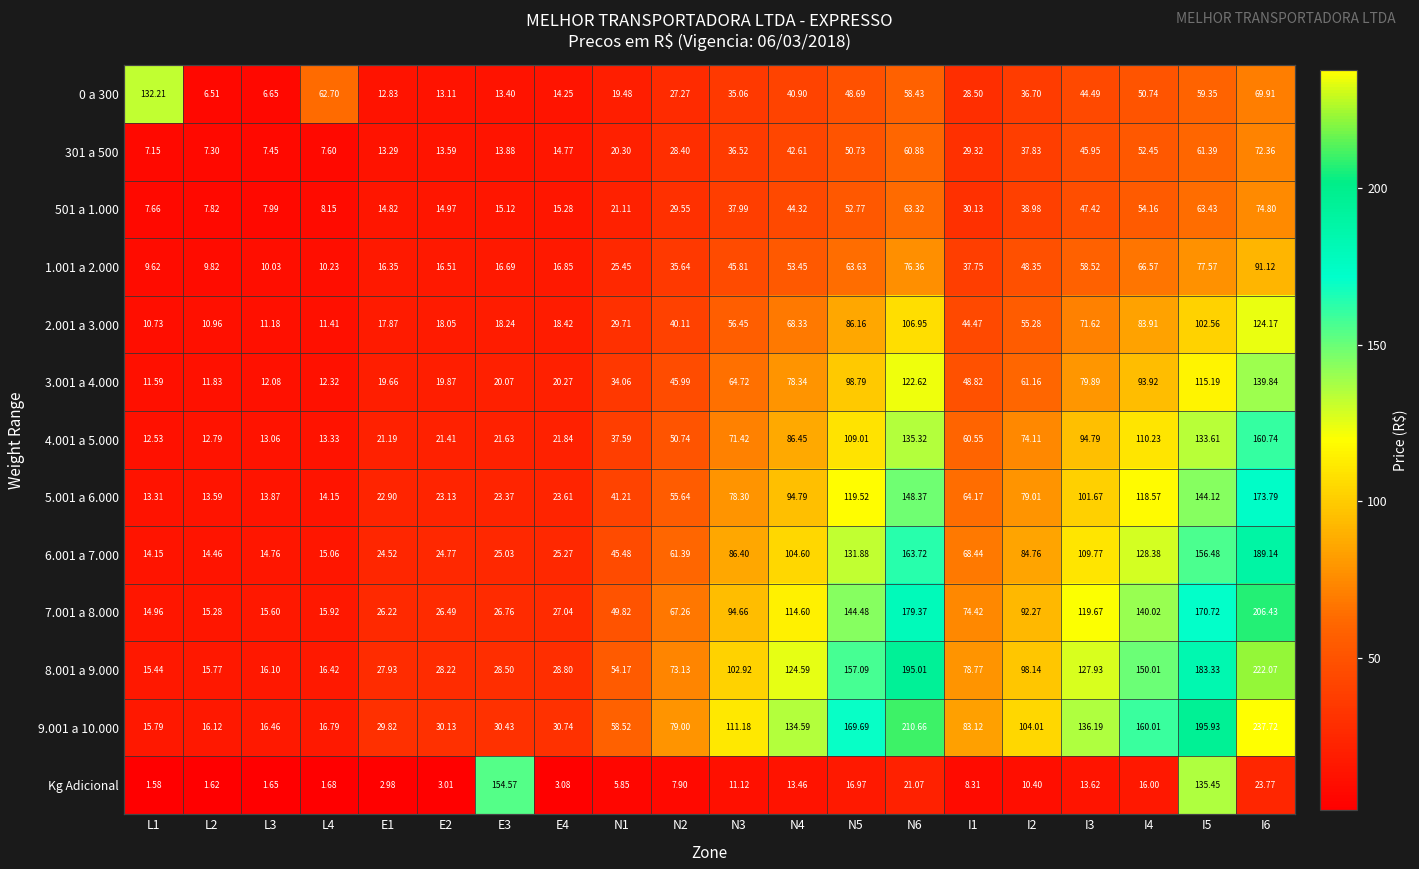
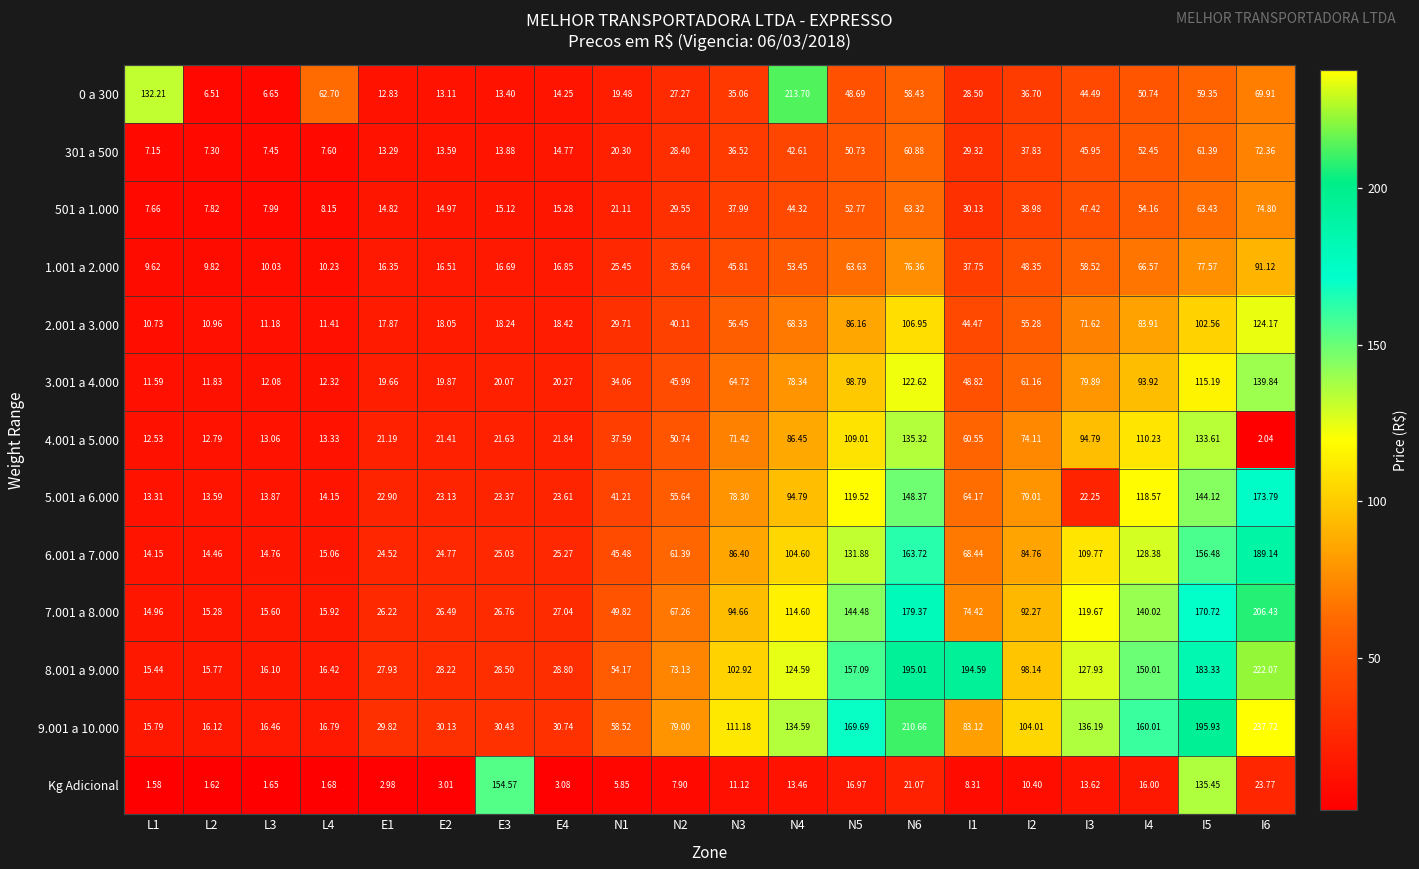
0 a 300, N4: 40.90 -> 213.70
4.001 a 5.000, I6: 160.74 -> 2.04
5.001 a 6.000, I3: 101.67 -> 22.25
8.001 a 9.000, I1: 78.77 -> 194.59
